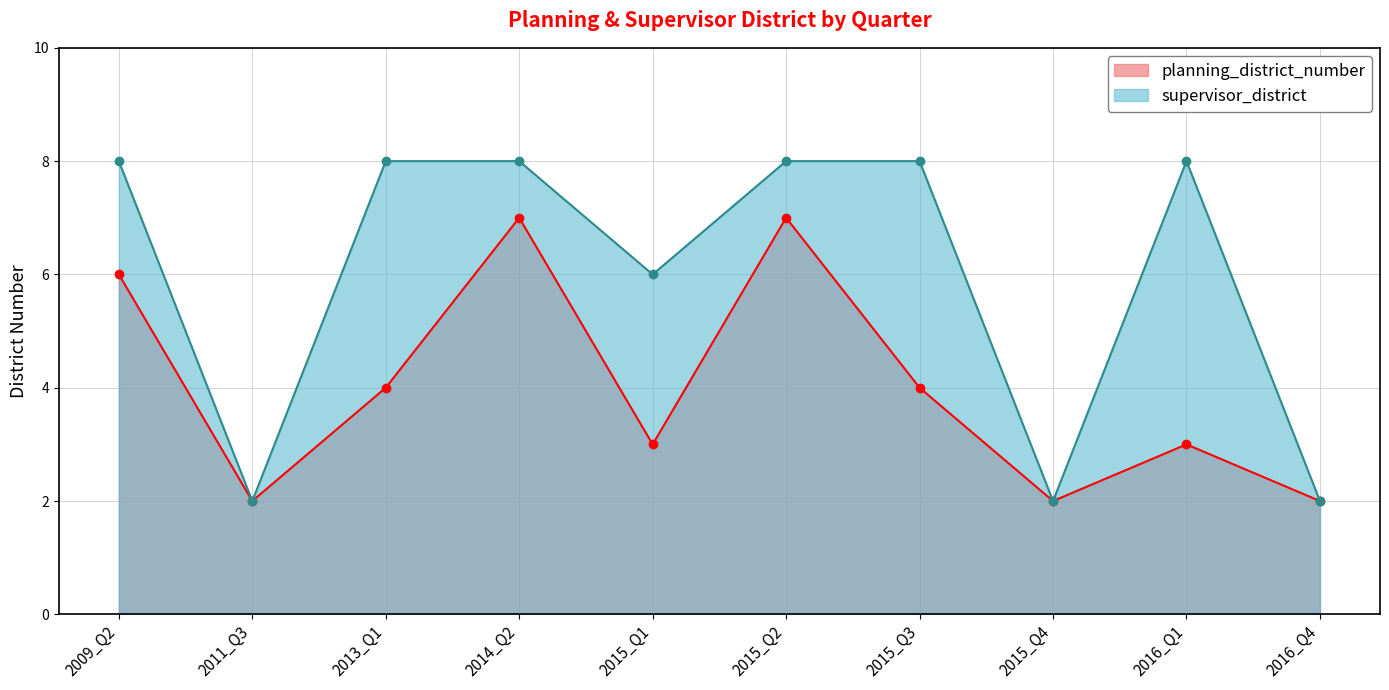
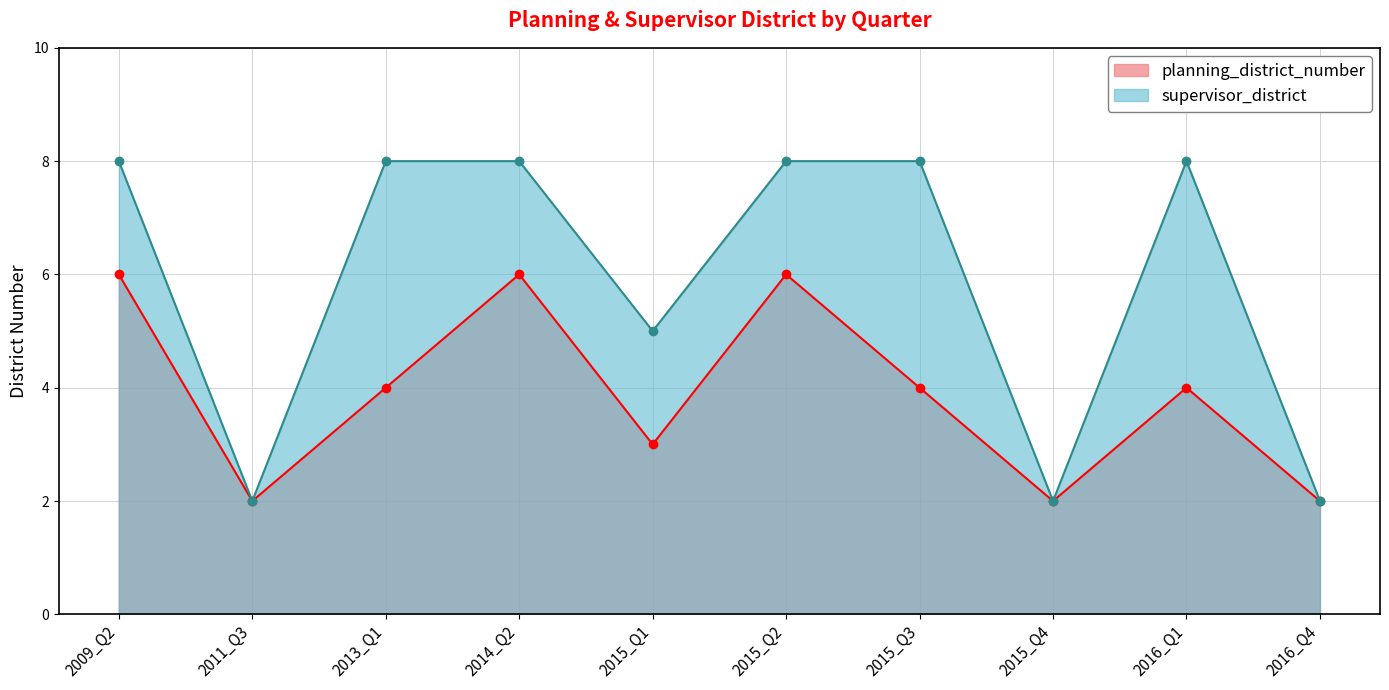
planning_district_number, 2014_Q2: 7 -> 6
supervisor_district, 2015_Q1: 6 -> 5
planning_district_number, 2015_Q2: 7 -> 6
planning_district_number, 2016_Q1: 3 -> 4
